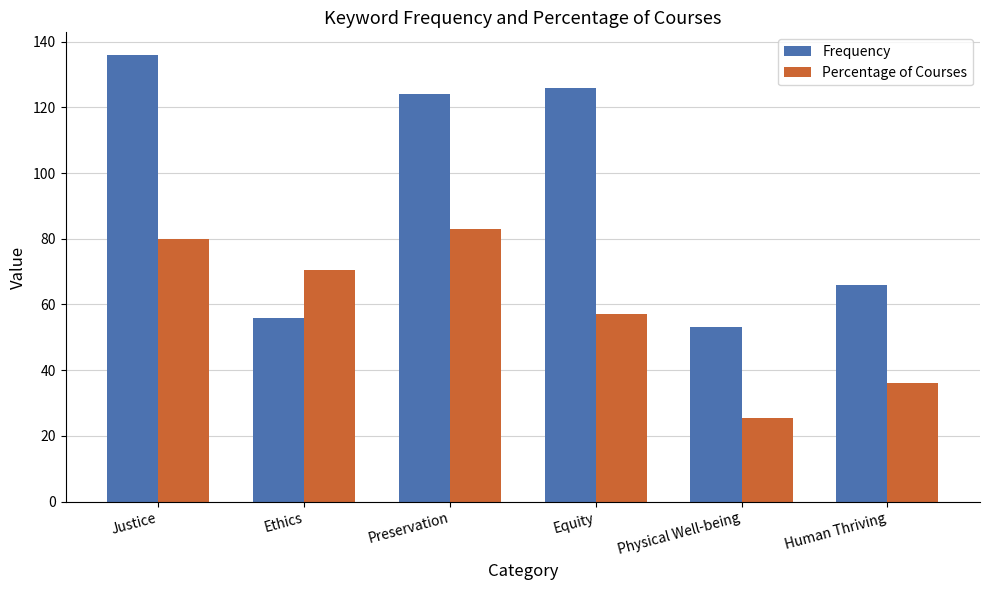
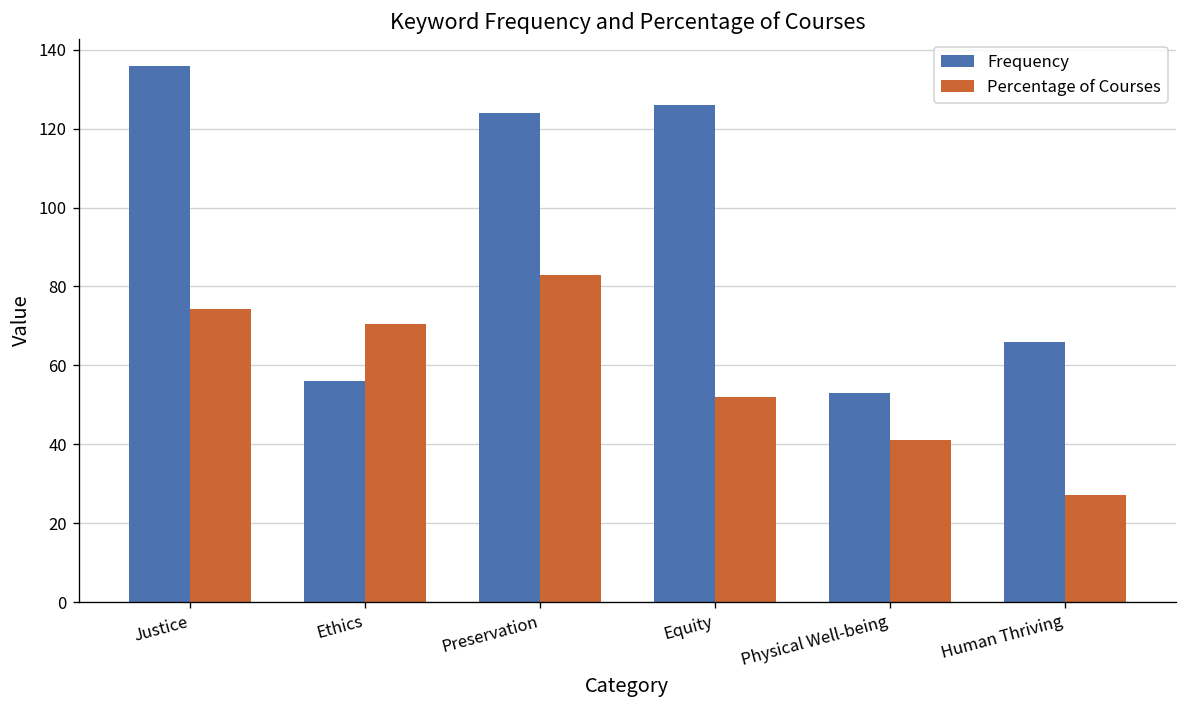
Percentage of Courses, Justice: 80 -> 74
Percentage of Courses, Equity: 57 -> 52
Percentage of Courses, Physical Well-being: 26 -> 41
Percentage of Courses, Human Thriving: 36 -> 27
